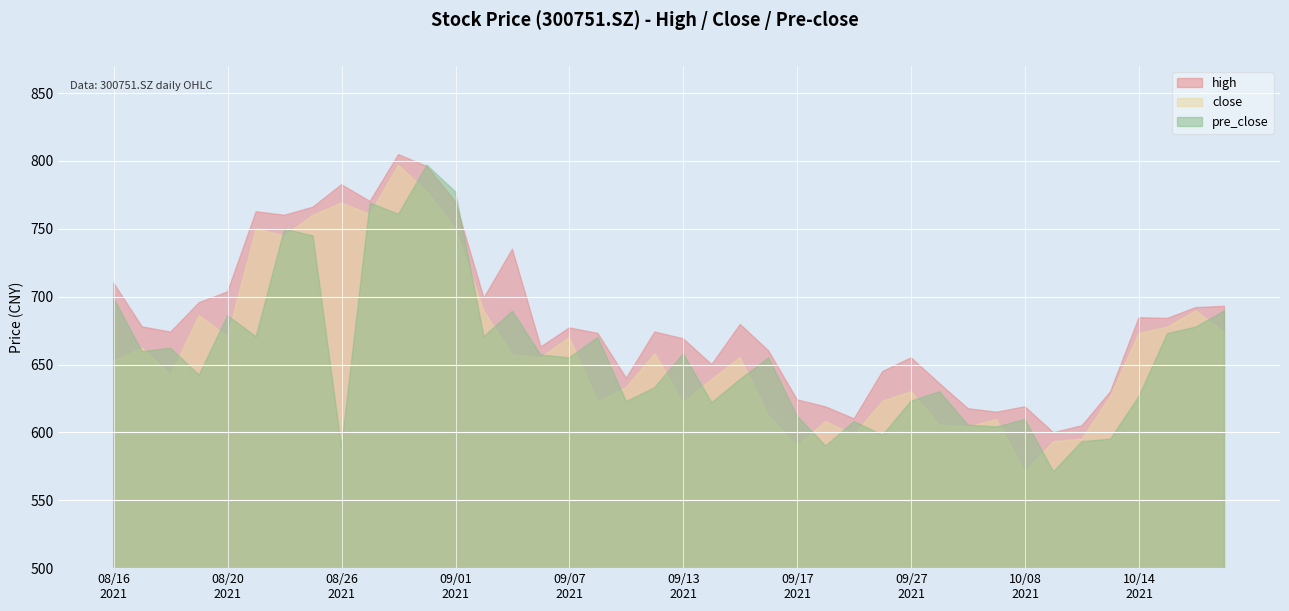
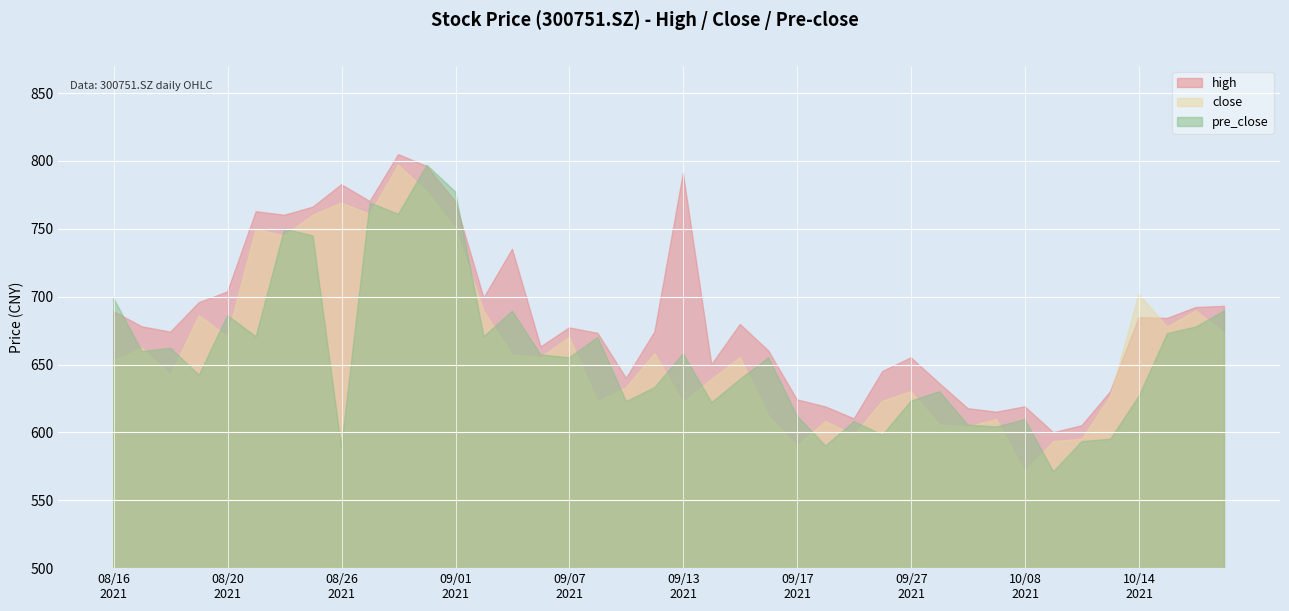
high, 08/16 2021: 710 -> 689
high, 09/13 2021: 669 -> 791
close, 10/14 2021: 673 -> 702
